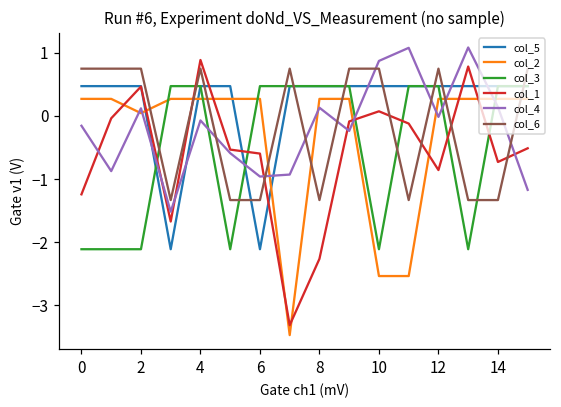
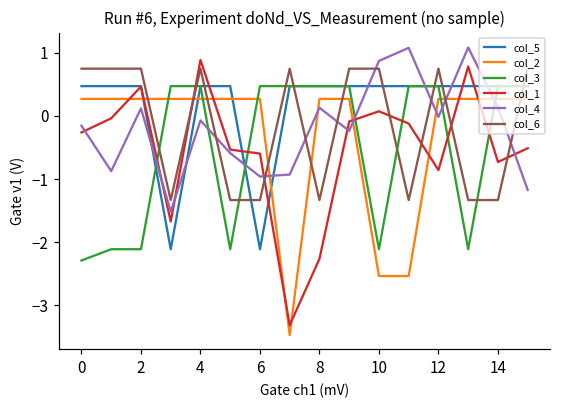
col_3, 0: -2.1 -> -2.3
col_1, 0: -1.2 -> -0.3
col_2, 2: 0.0 -> 0.3
